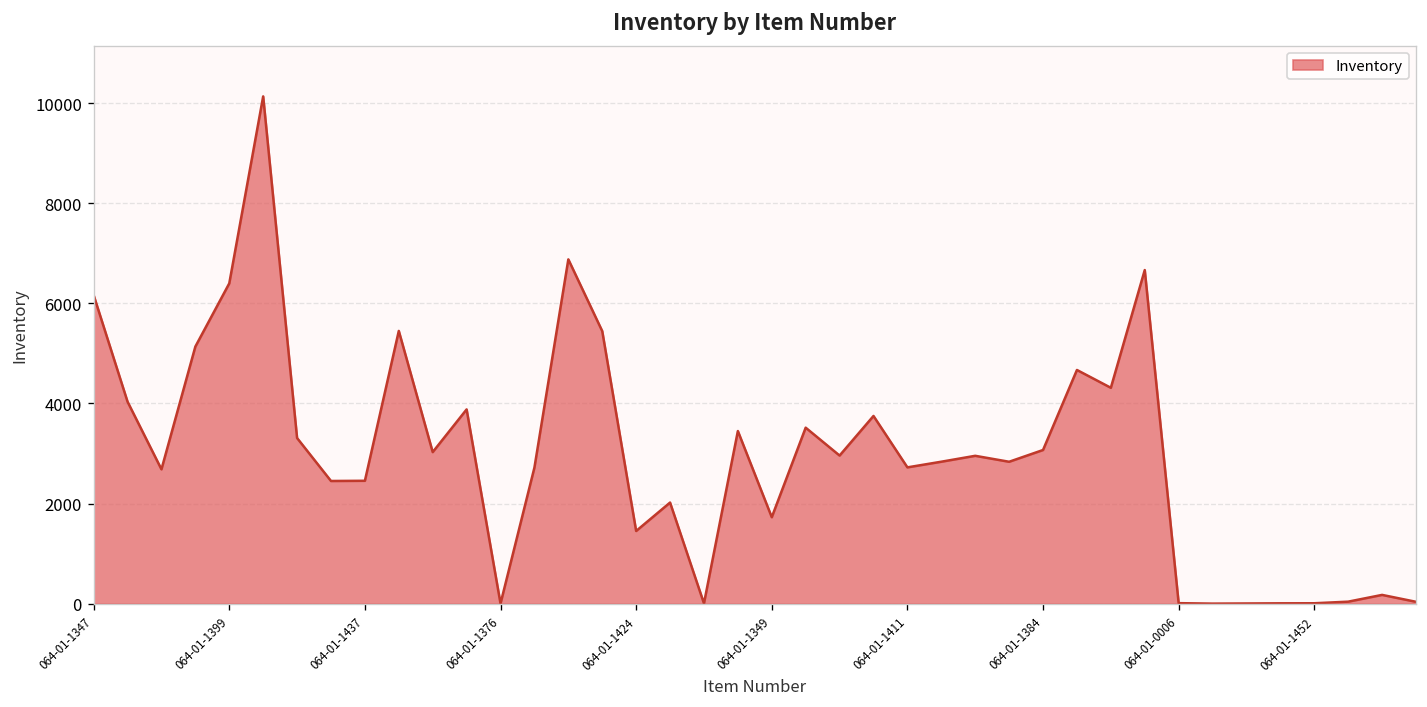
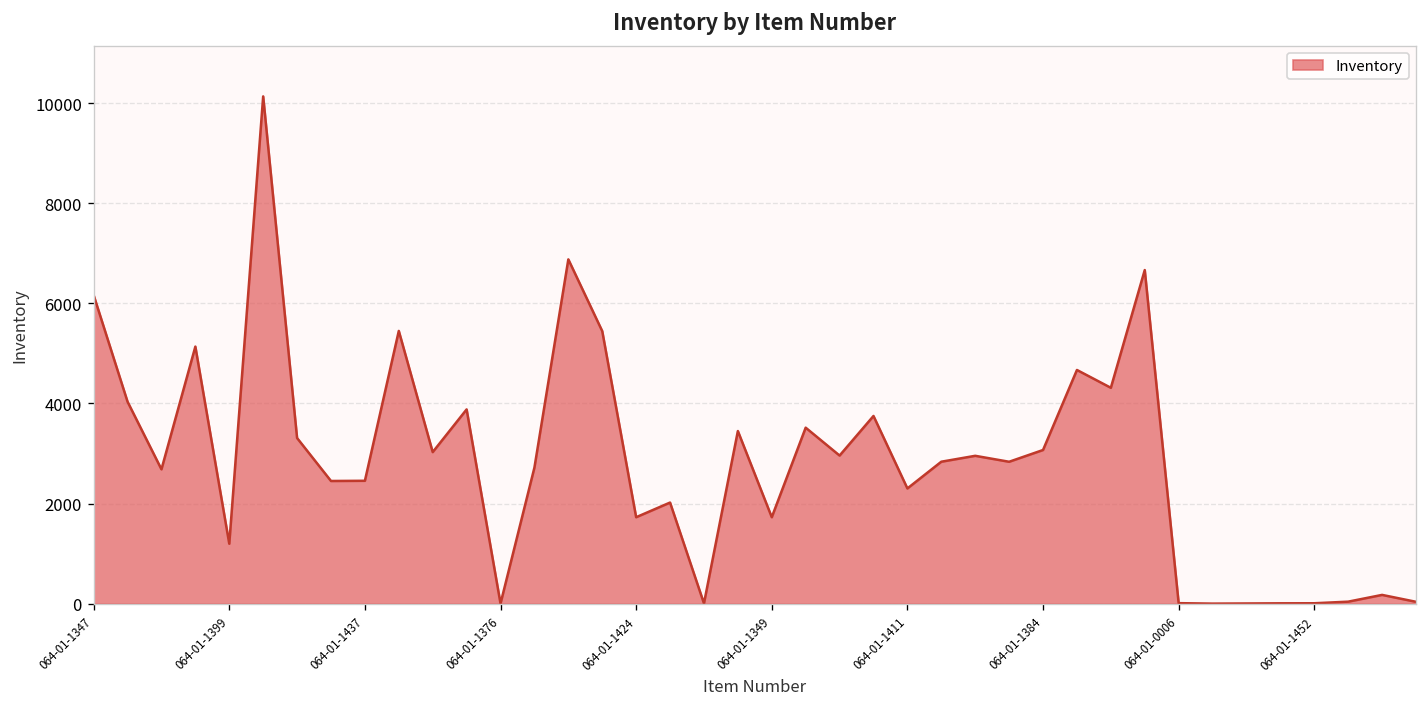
064-01-1399: 6400 -> 1200
064-01-1424: 1500 -> 1700
064-01-1411: 2700 -> 2300
